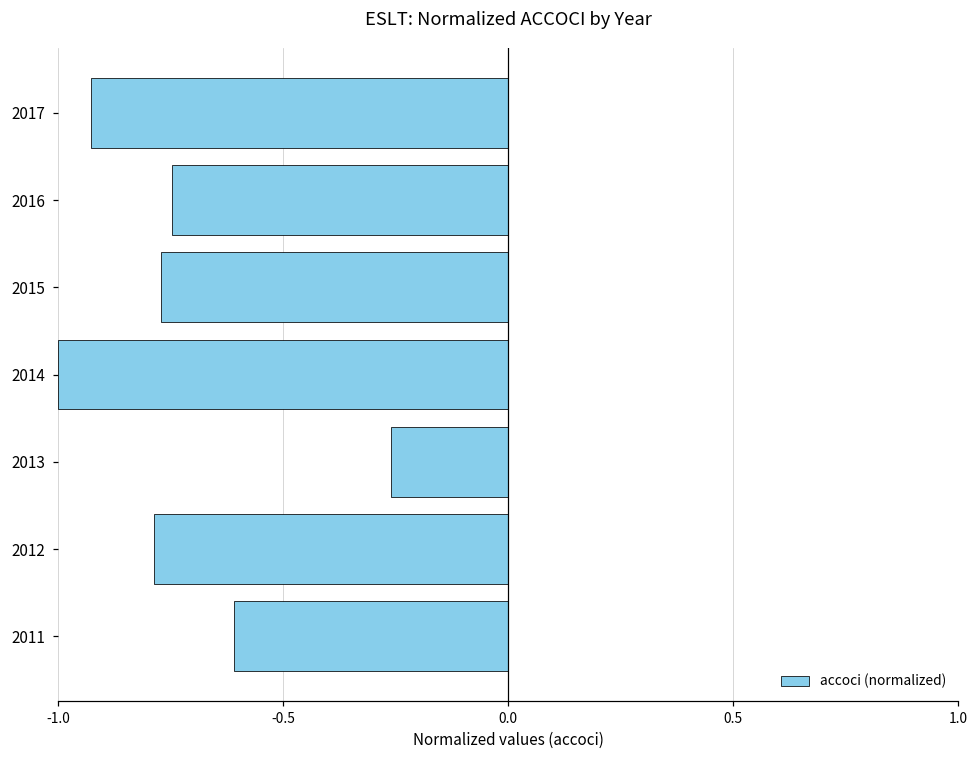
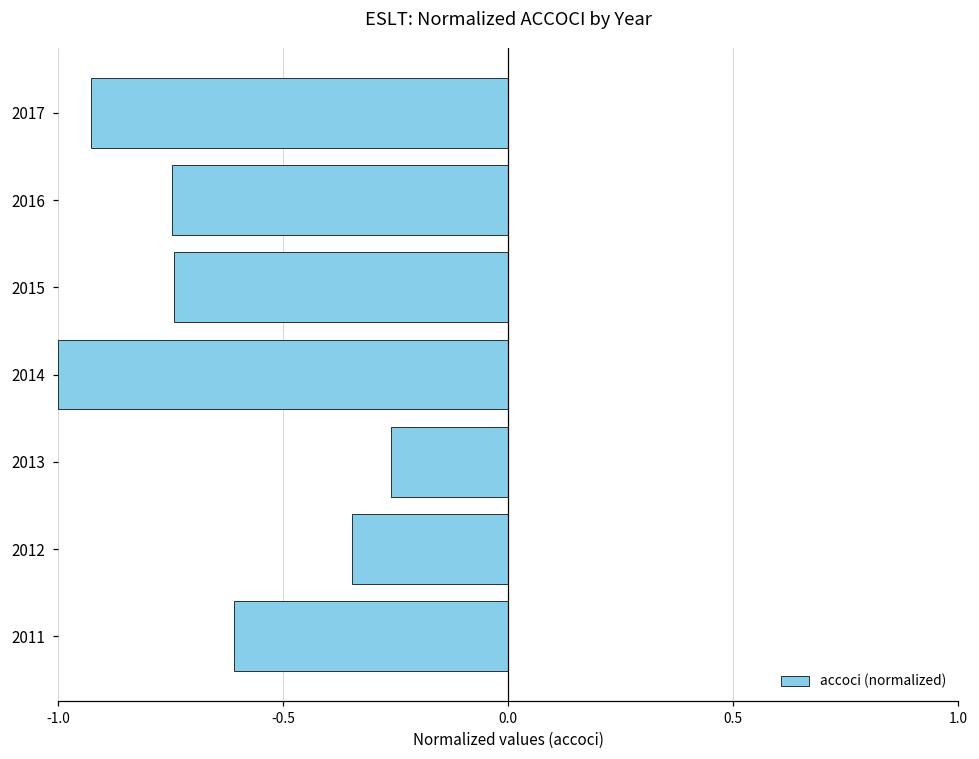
2015: -0.77 -> -0.74
2012: -0.79 -> -0.35
